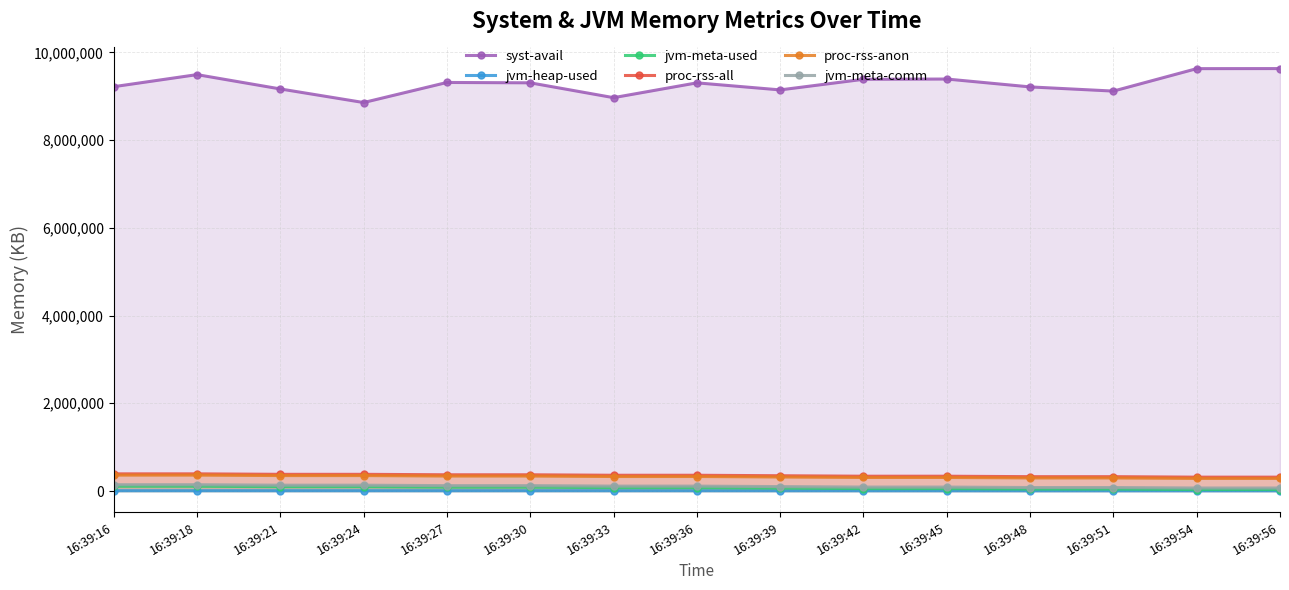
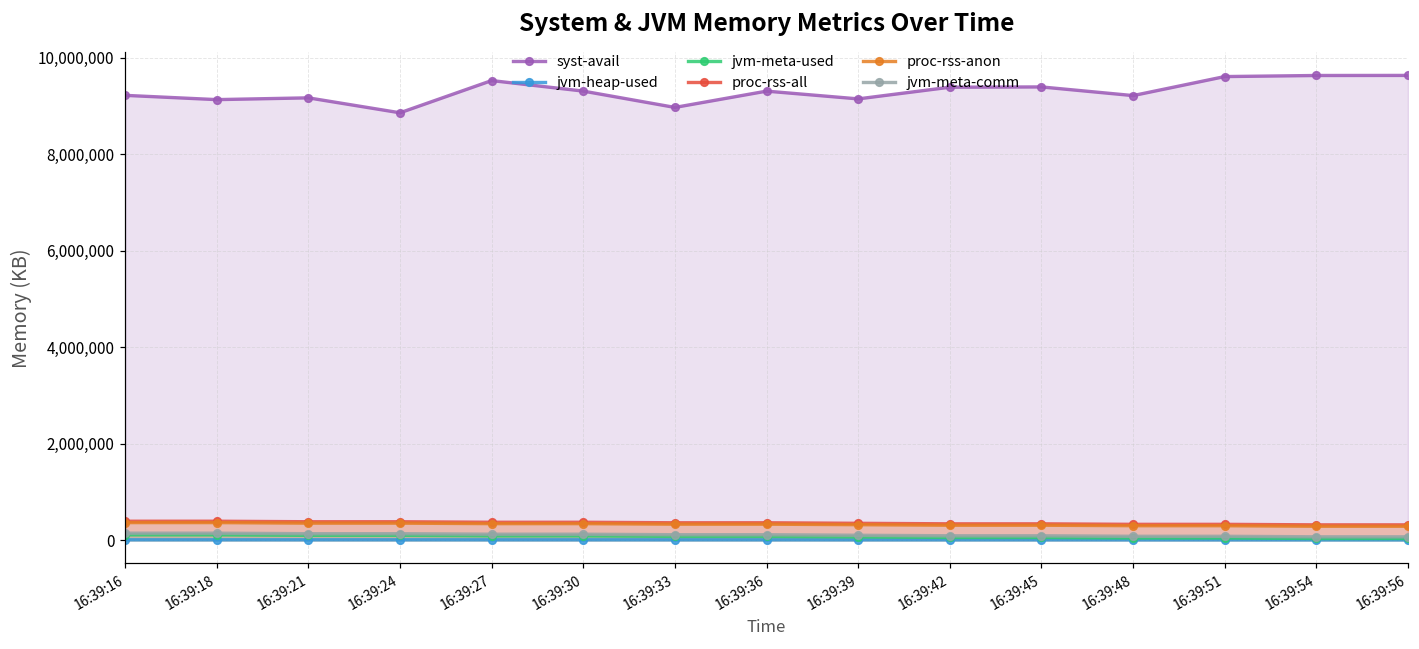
syst-avail, 16:39:18: 9,500,000 -> 9,100,000
syst-avail, 16:39:27: 9,300,000 -> 9,500,000
syst-avail, 16:39:51: 9,100,000 -> 9,600,000
